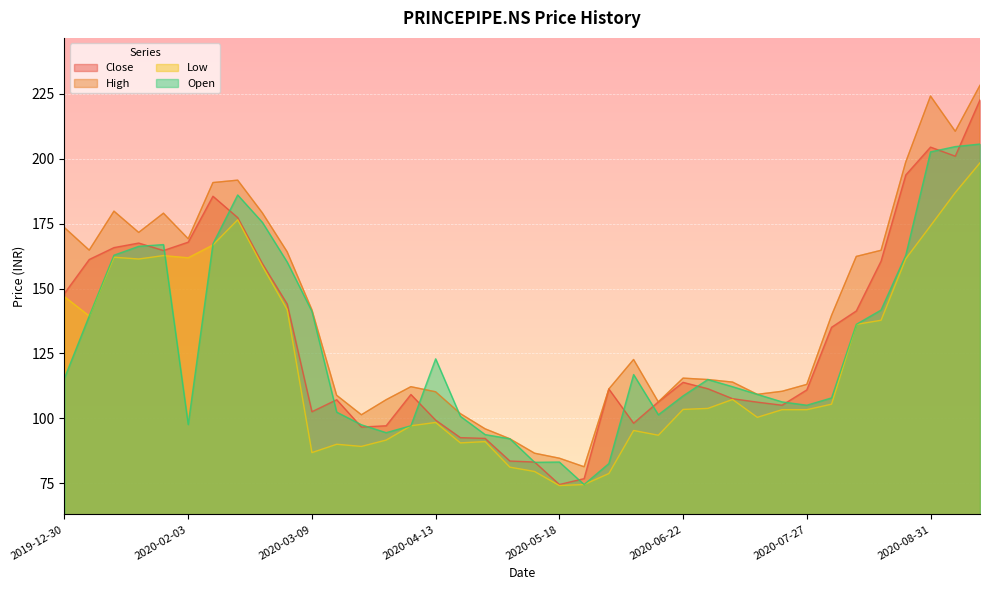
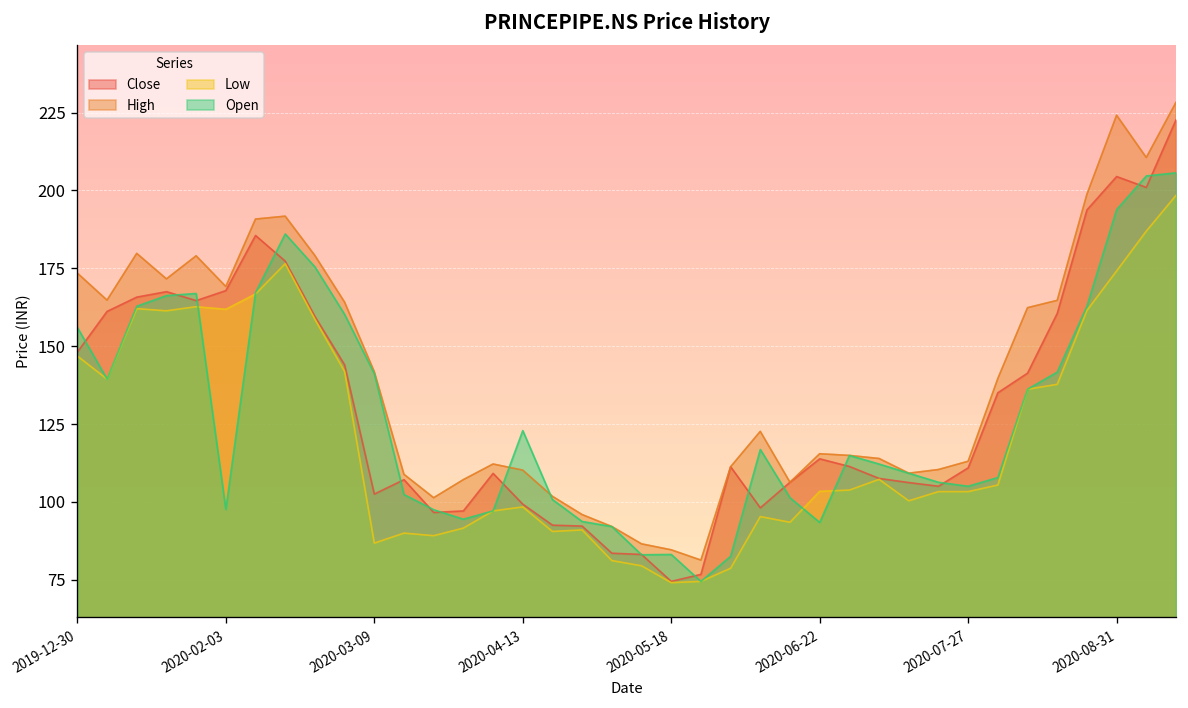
Open, 2019-12-30: 115 -> 156
Open, 2020-06-22: 109 -> 93
Open, 2020-08-31: 203 -> 194
